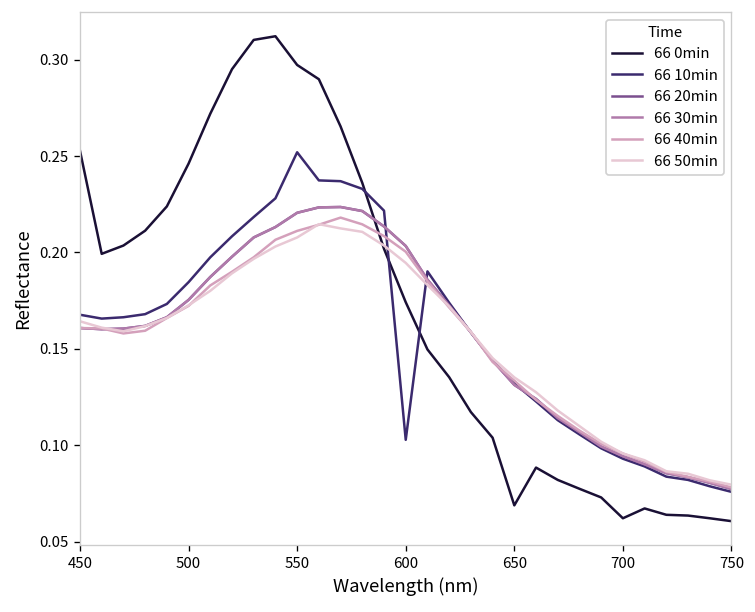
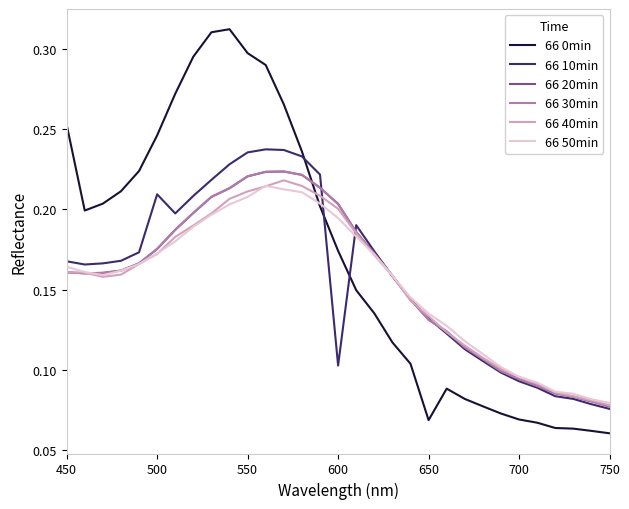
66 10min, 500: 0.185 -> 0.209
66 10min, 550: 0.252 -> 0.236
66 0min, 700: 0.062 -> 0.069
